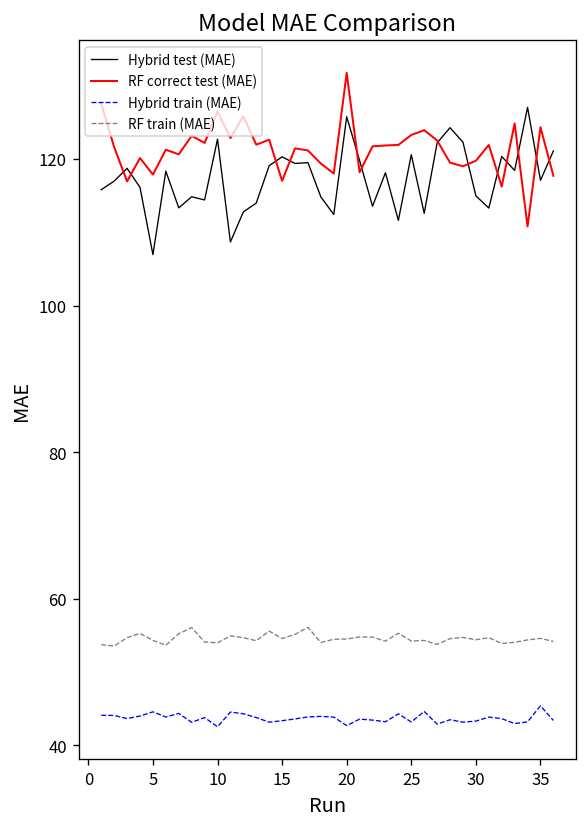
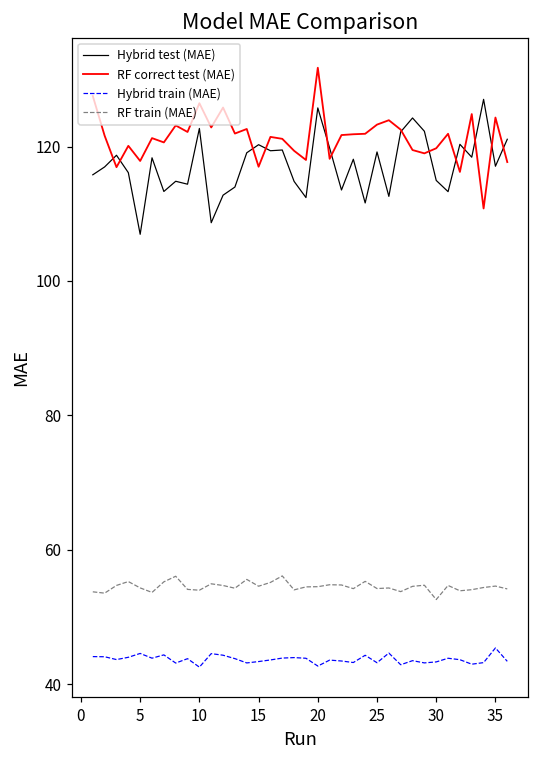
Hybrid test (MAE), 25: 121 -> 119
RF train (MAE), 30: 54 -> 53
